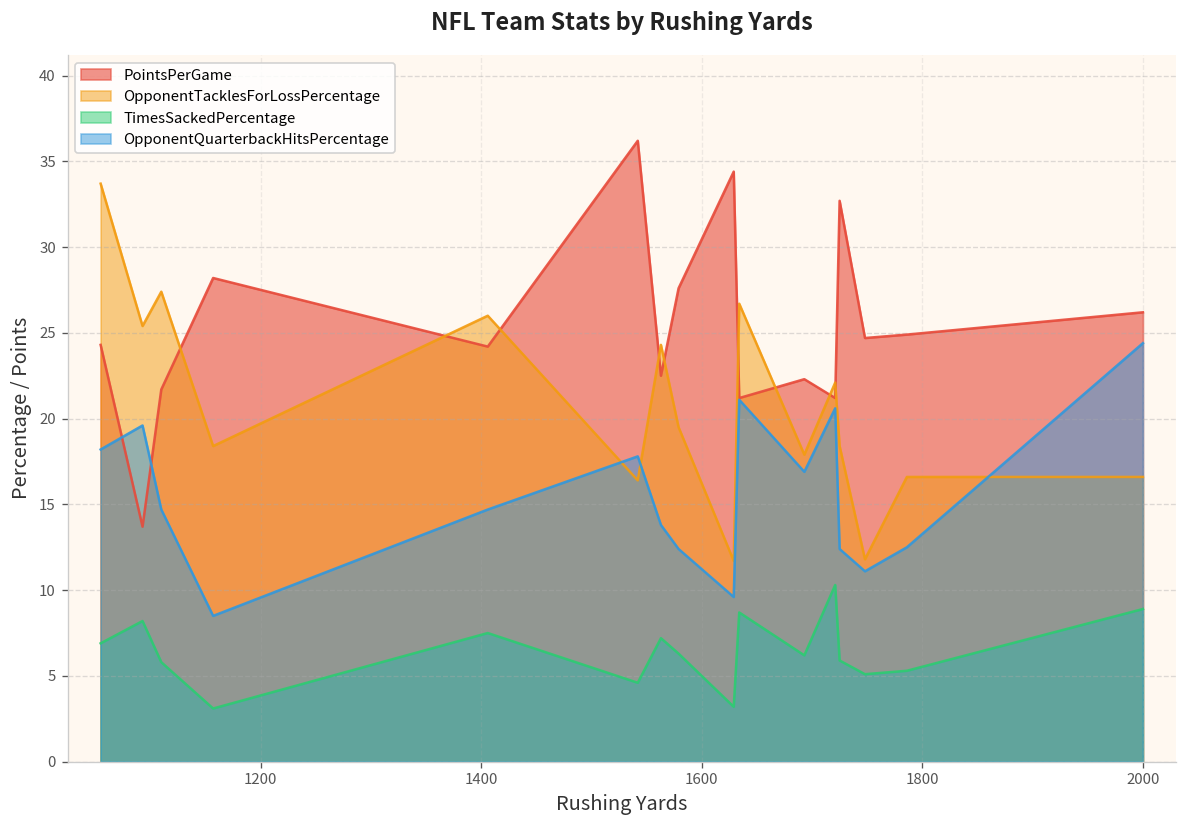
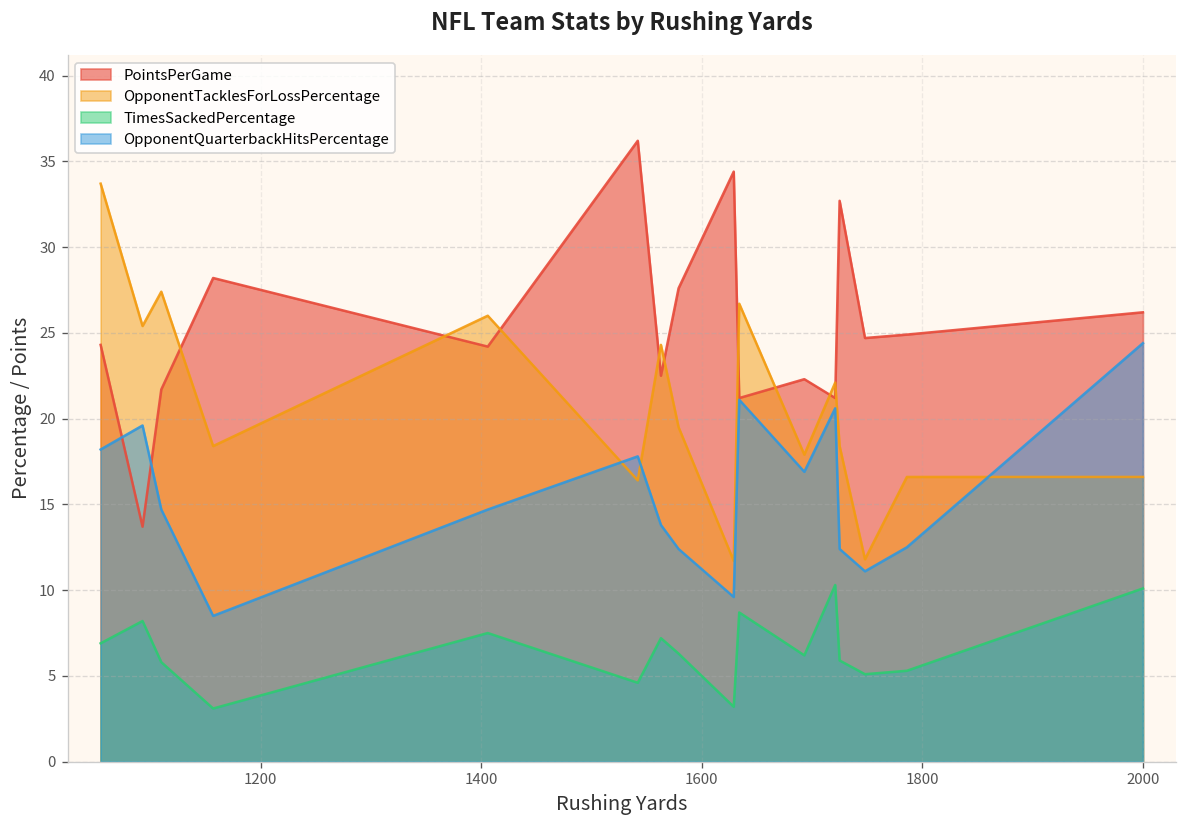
TimesSackedPercentage, 2000: 8.9 -> 10.1
